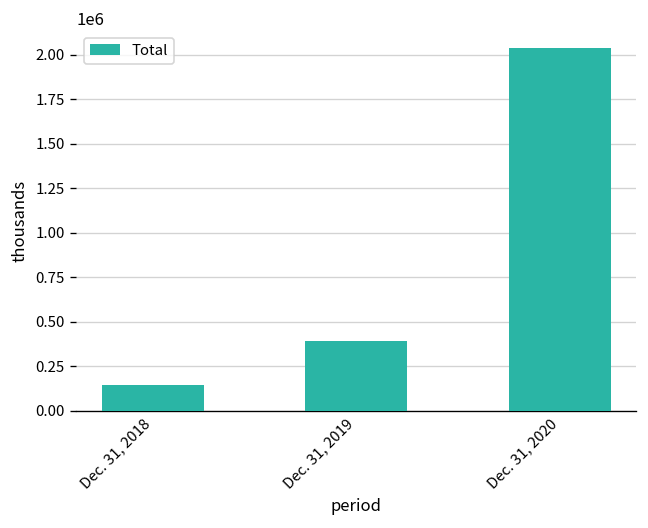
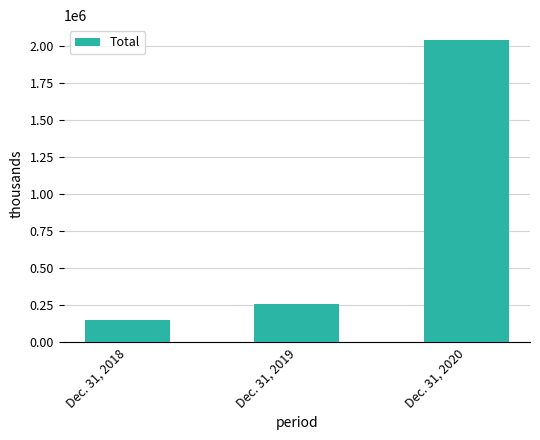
Dec. 31, 2019: 390000 -> 260000
